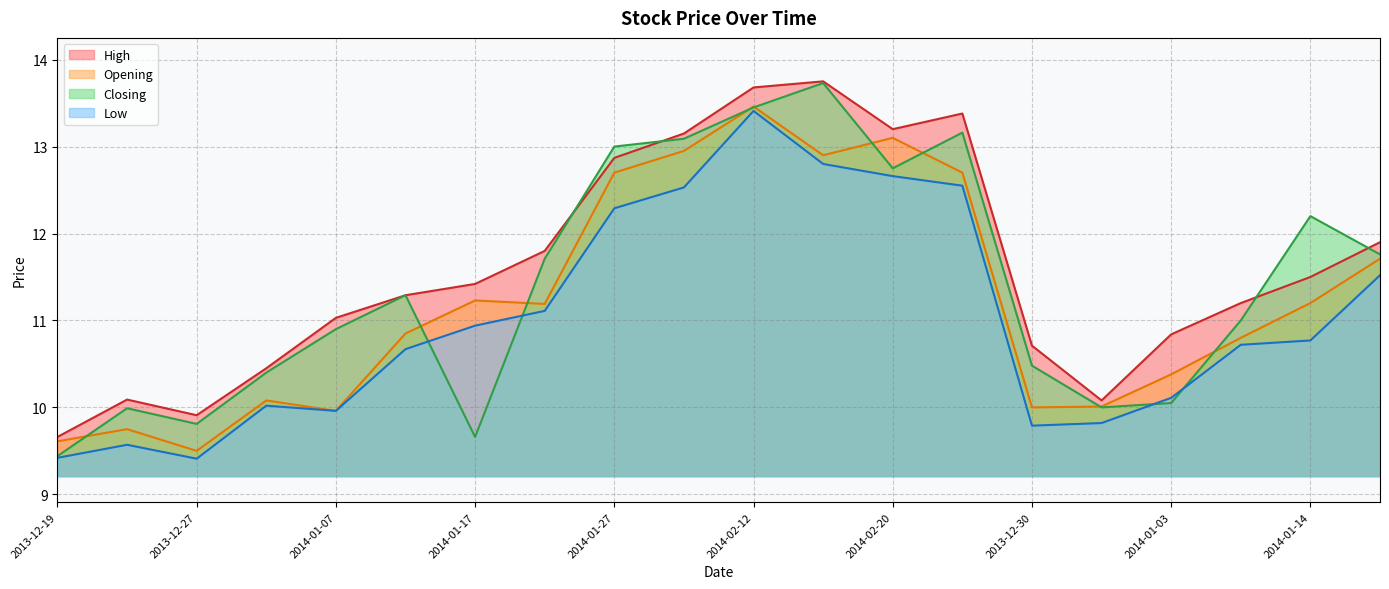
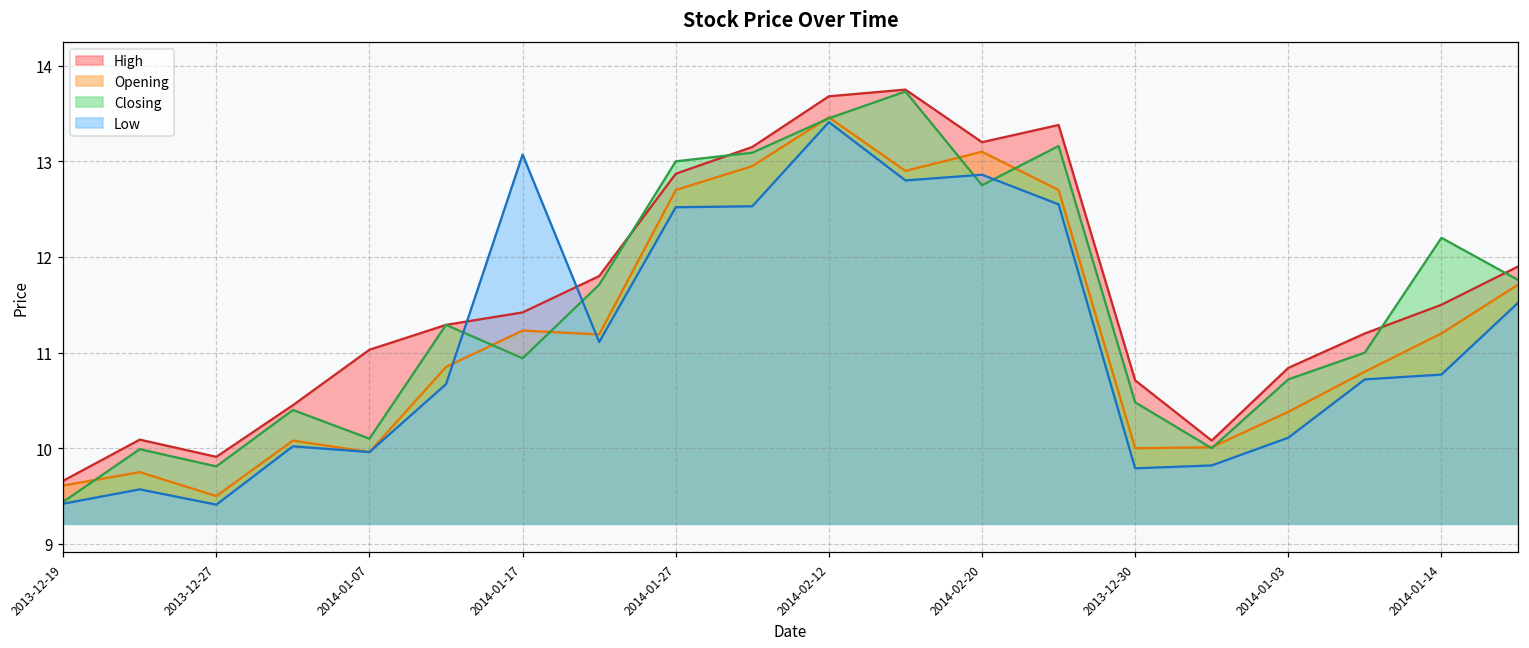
Closing, 2014-01-07: 10.9 -> 10.1
Closing, 2014-01-17: 9.7 -> 10.9
Low, 2014-01-17: 10.9 -> 13.1
Low, 2014-01-27: 12.3 -> 12.5
Low, 2014-02-20: 12.7 -> 12.9
Closing, 2014-01-03: 10.1 -> 10.7
